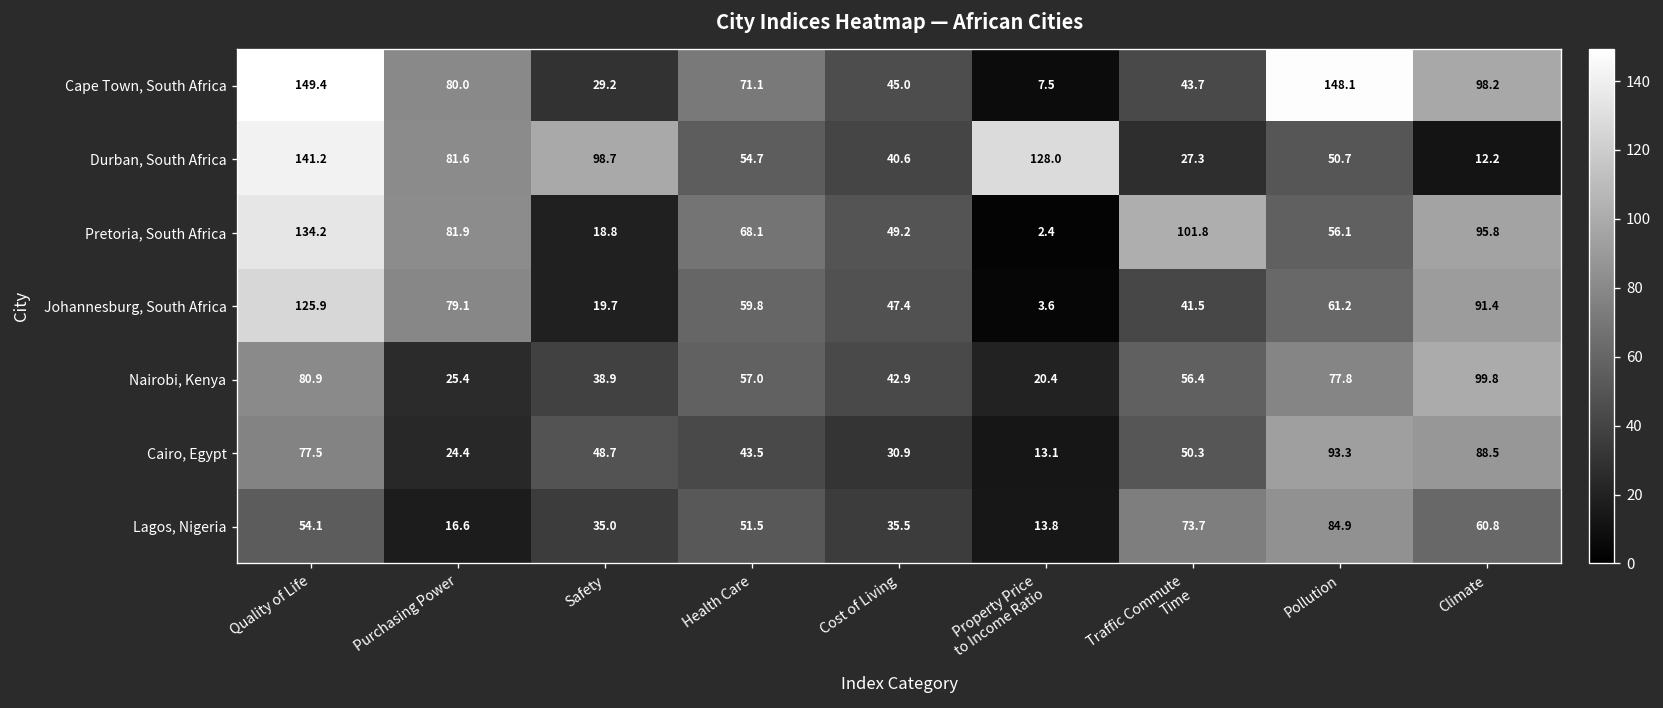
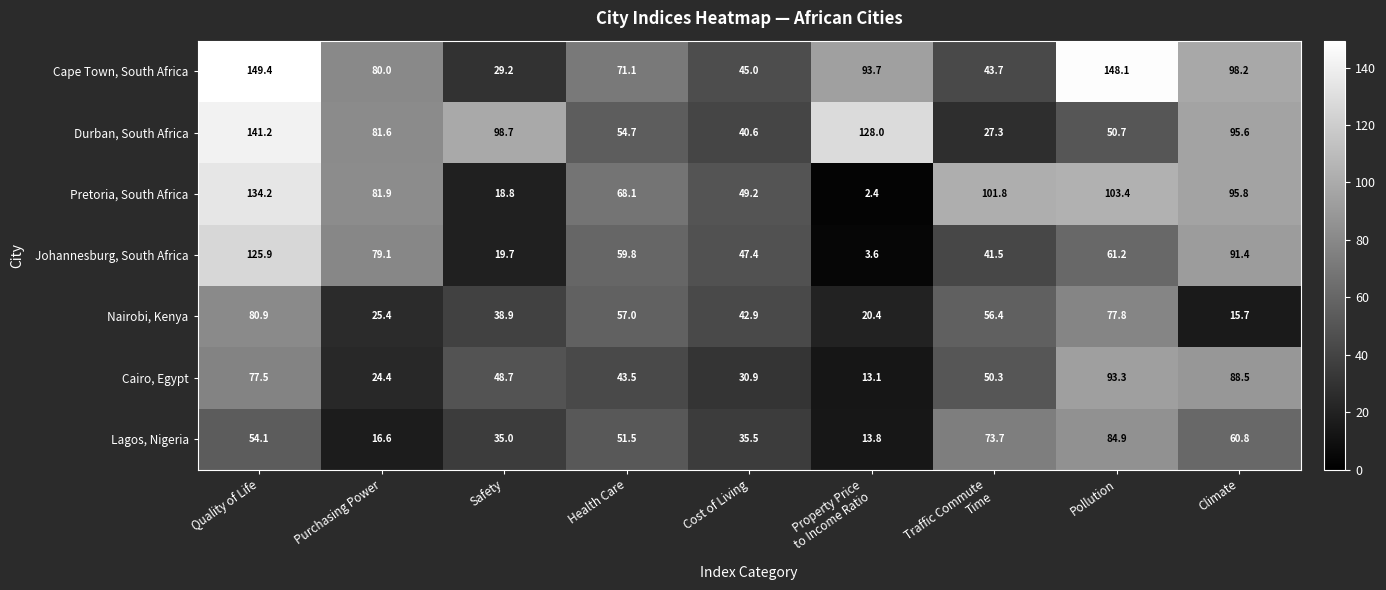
Cape Town, South Africa, Property Price to Income Ratio: 7.5 -> 93.7
Durban, South Africa, Climate: 12.2 -> 95.6
Pretoria, South Africa, Pollution: 56.1 -> 103.4
Nairobi, Kenya, Climate: 99.8 -> 15.7
